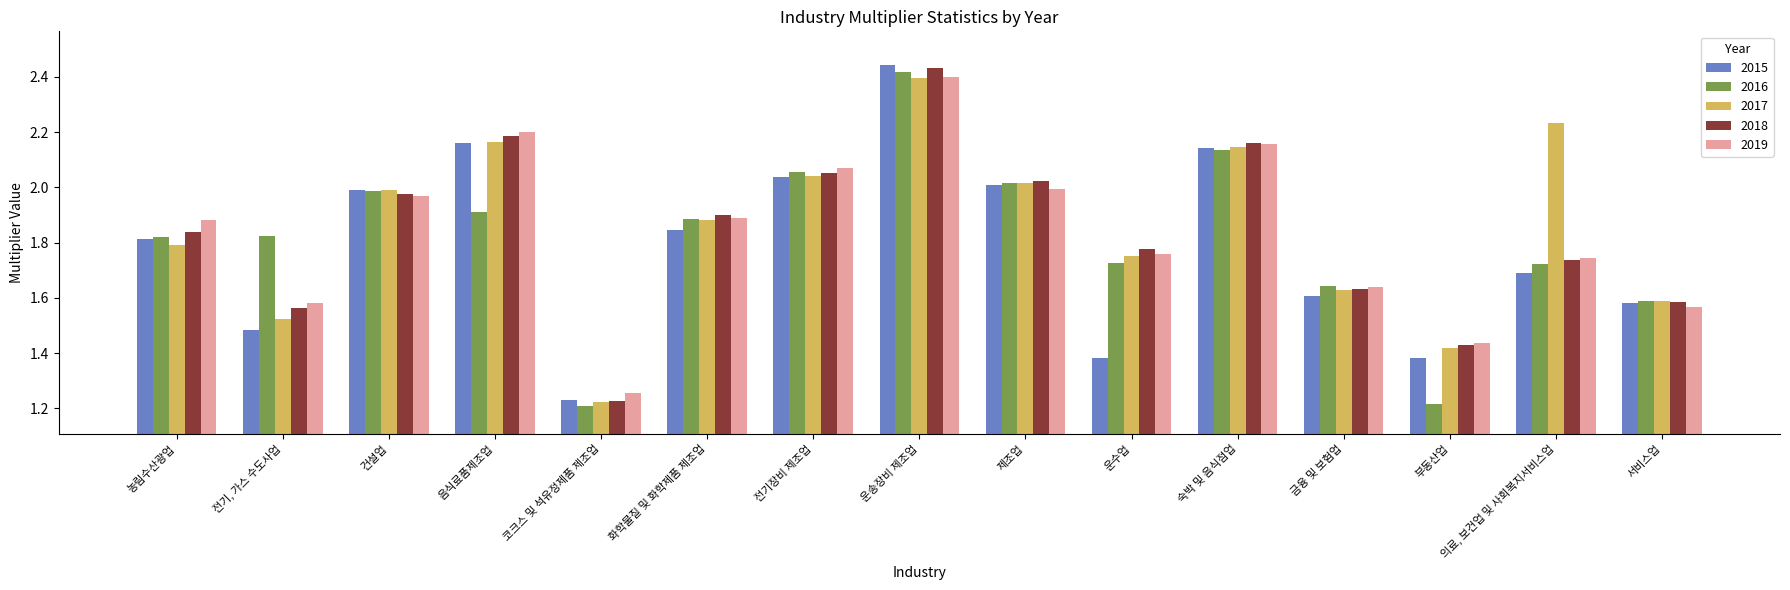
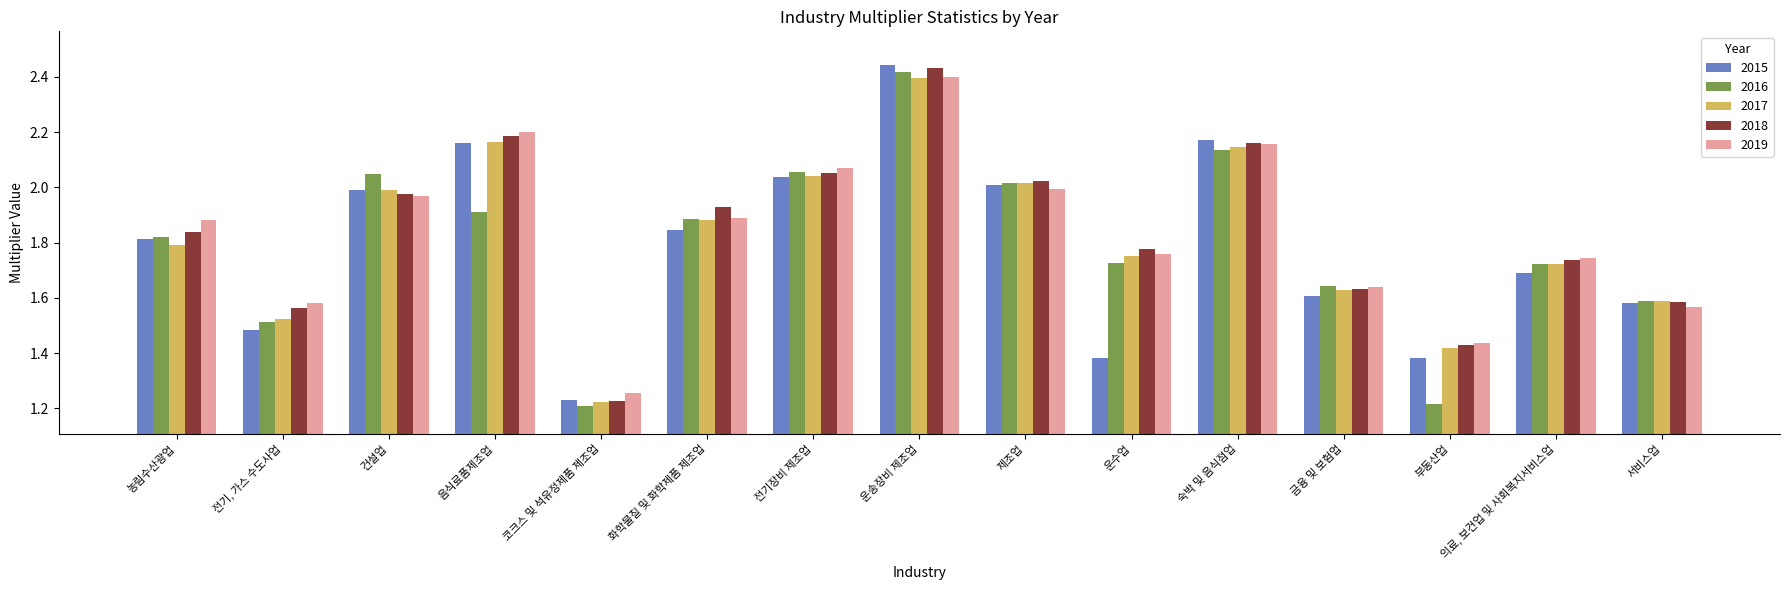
2016, 전기, 가스 수도사업: 1.82 -> 1.51
2016, 건설업: 1.99 -> 2.05
2018, 화학물질 및 화학제품 제조업: 1.90 -> 1.93
2015, 숙박 및 음식점업: 2.14 -> 2.17
2017, 의료, 보건업 및 사회복지서비스업: 2.23 -> 1.72
